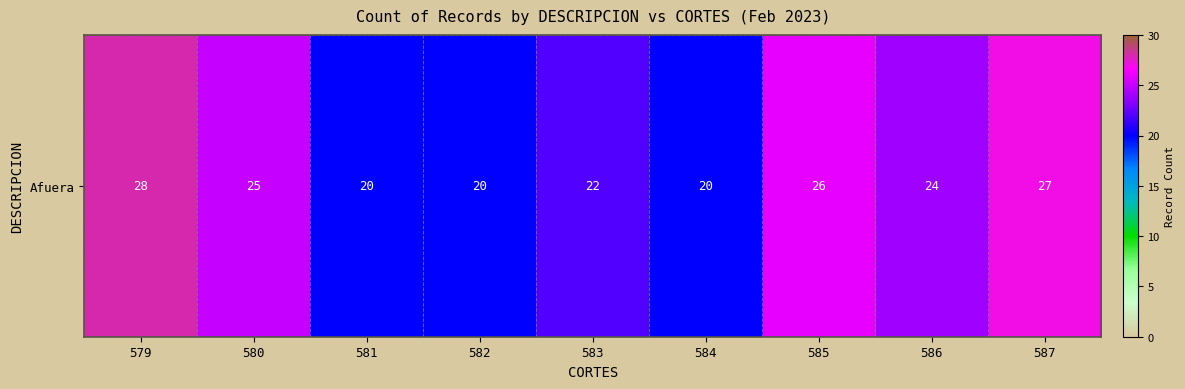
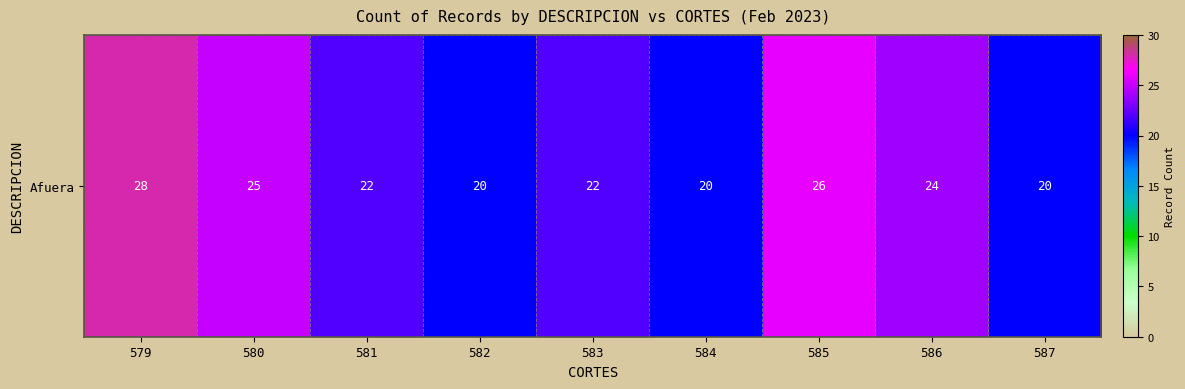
Afuera, 581: 20 -> 22
Afuera, 587: 27 -> 20
